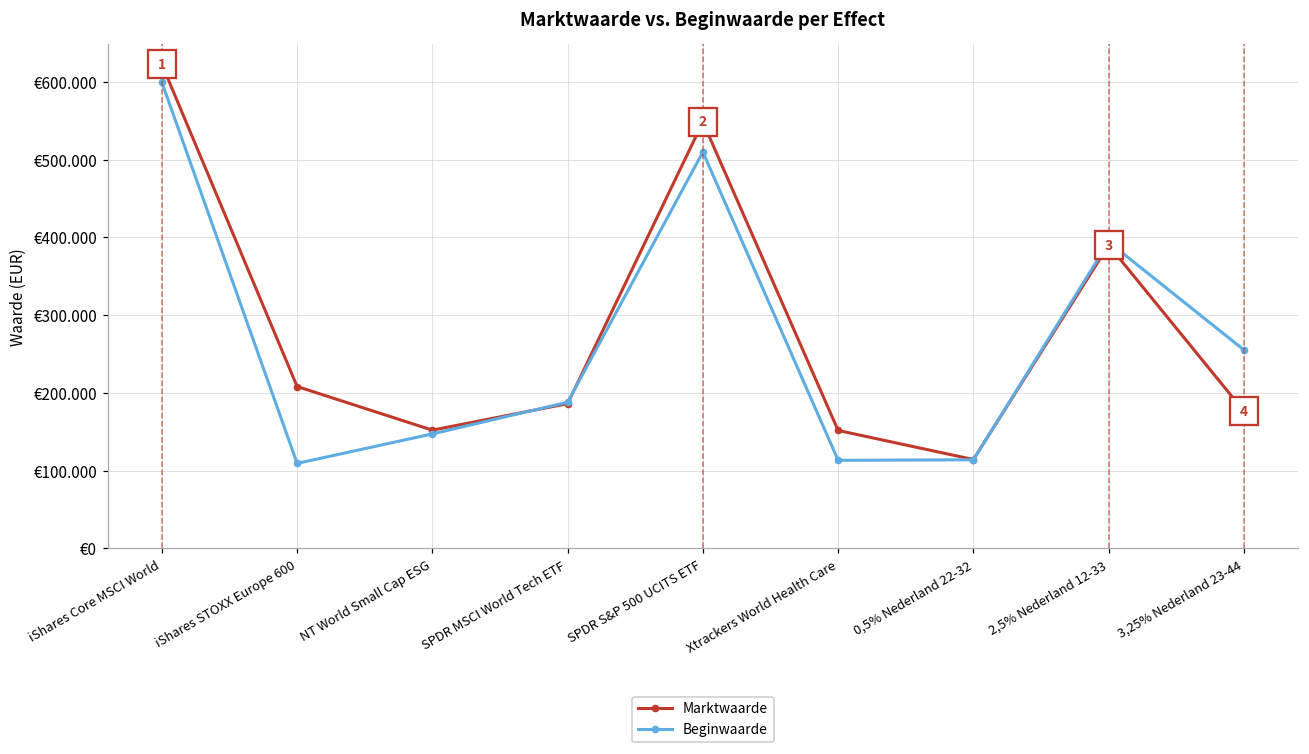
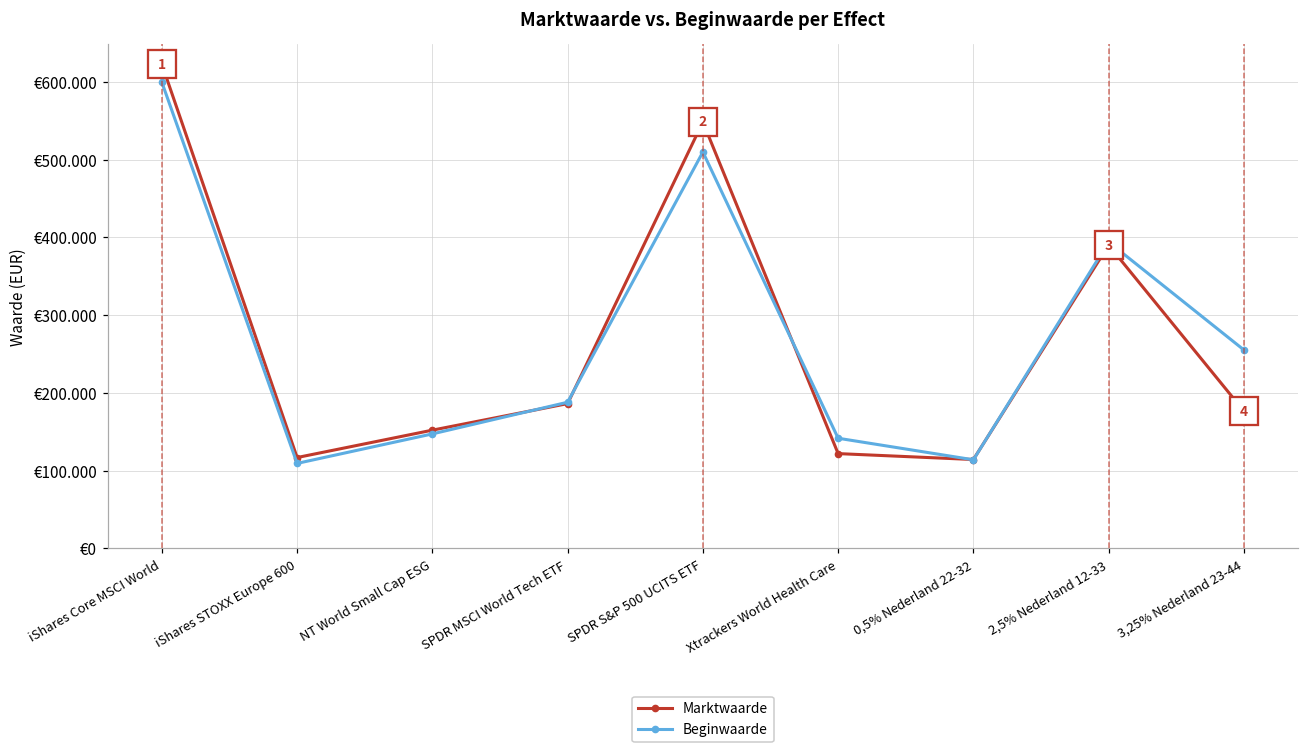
Marktwaarde, iShares STOXX Europe 600: €210 -> €120
Marktwaarde, Xtrackers World Health Care: €150 -> €120
Beginwaarde, Xtrackers World Health Care: €110 -> €140
